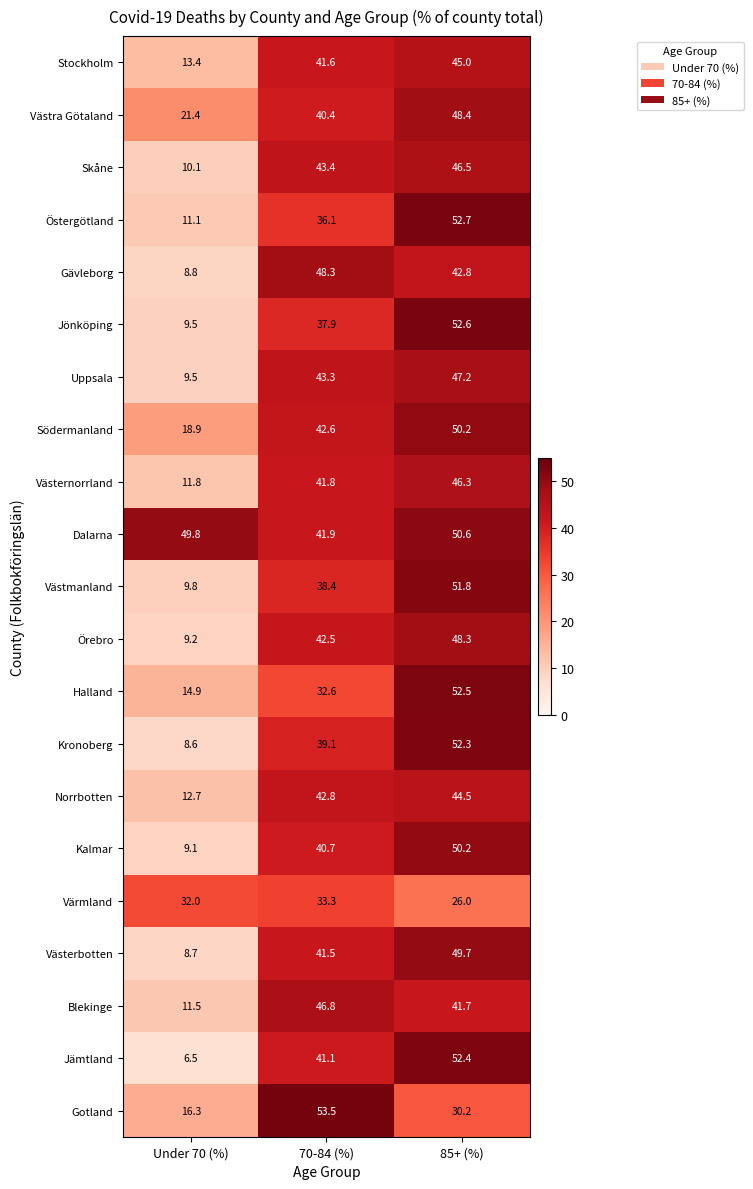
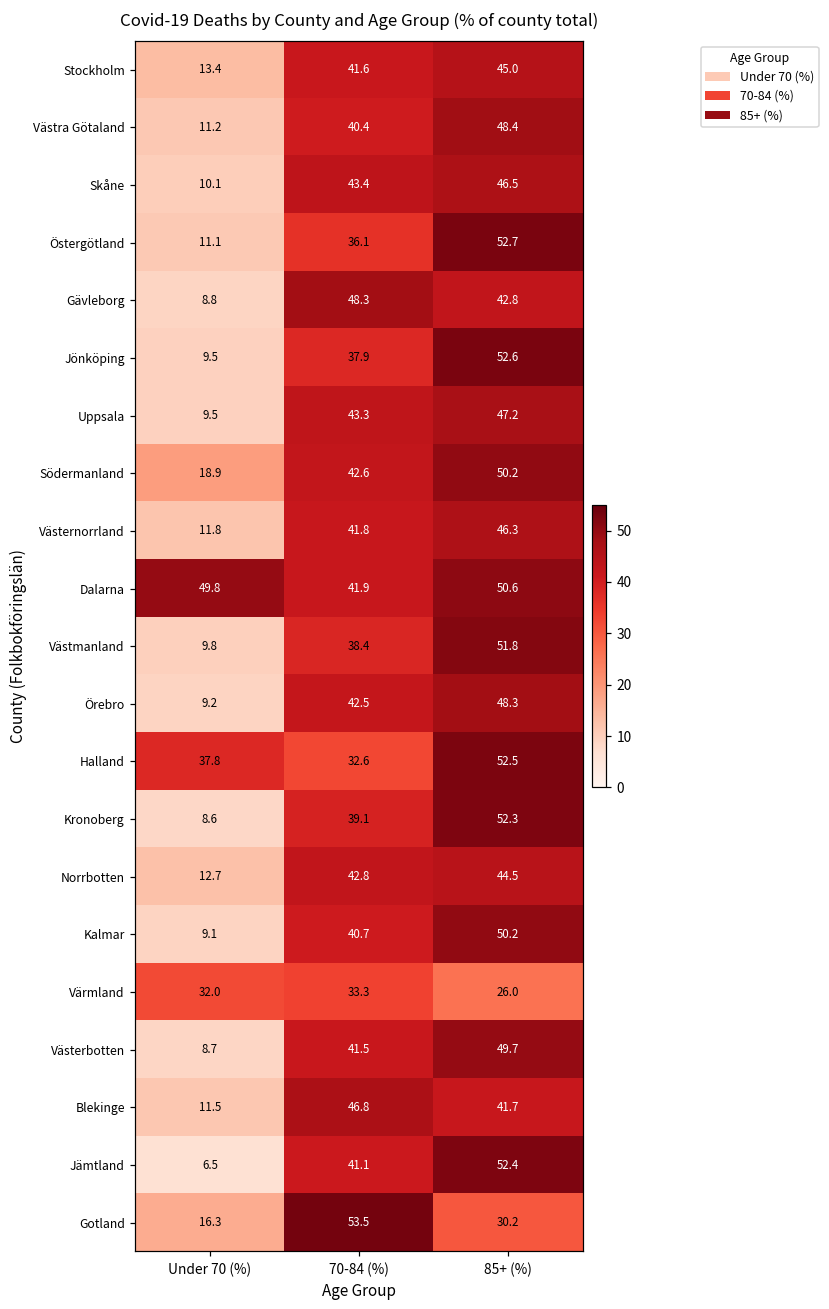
Västra Götaland, Under 70 (%): 21.4 -> 11.2
Halland, Under 70 (%): 14.9 -> 37.8
